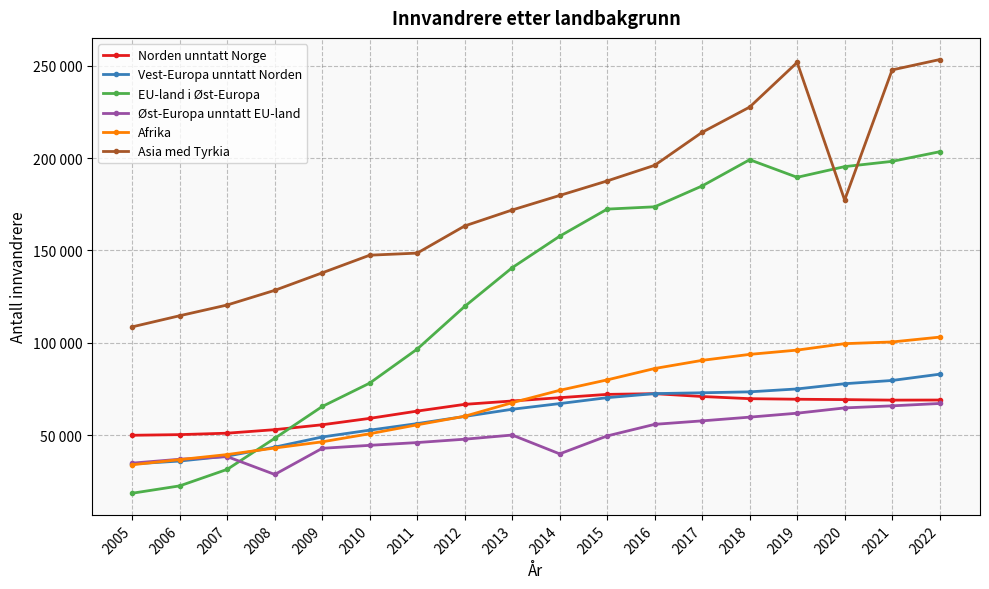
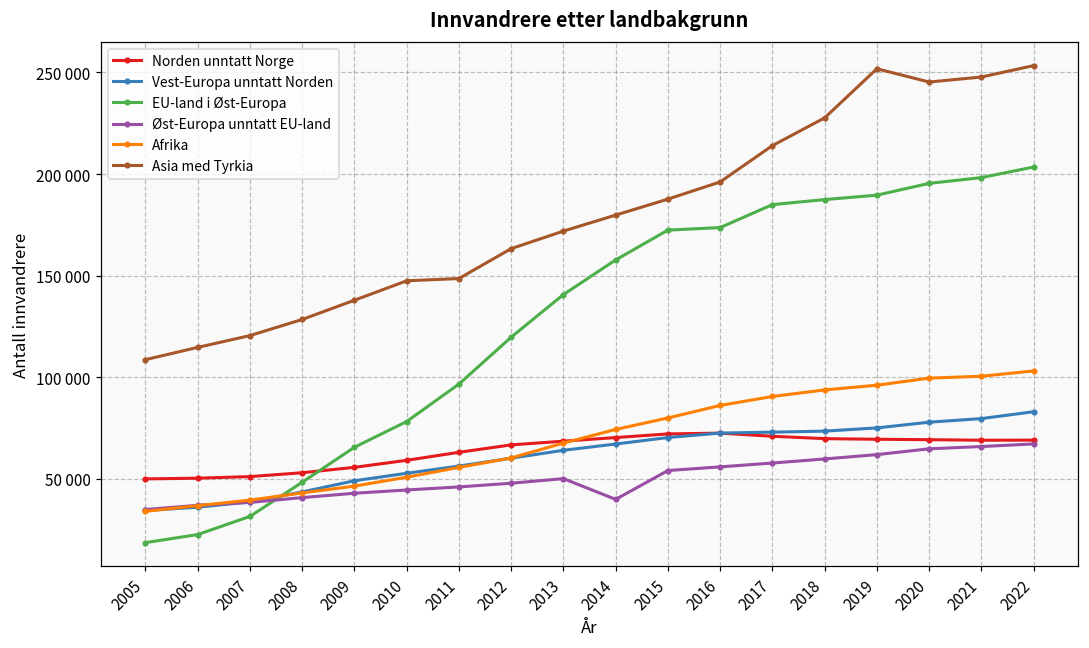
Øst-Europa unntatt EU-land, 2008: 29000 -> 41000
Øst-Europa unntatt EU-land, 2015: 50000 -> 54000
EU-land i Øst-Europa, 2018: 199000 -> 187000
Asia med Tyrkia, 2020: 177000 -> 245000
